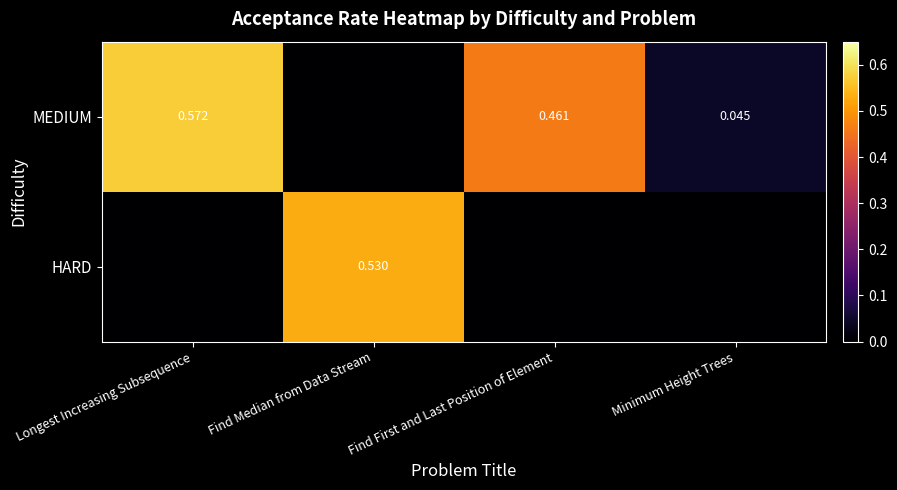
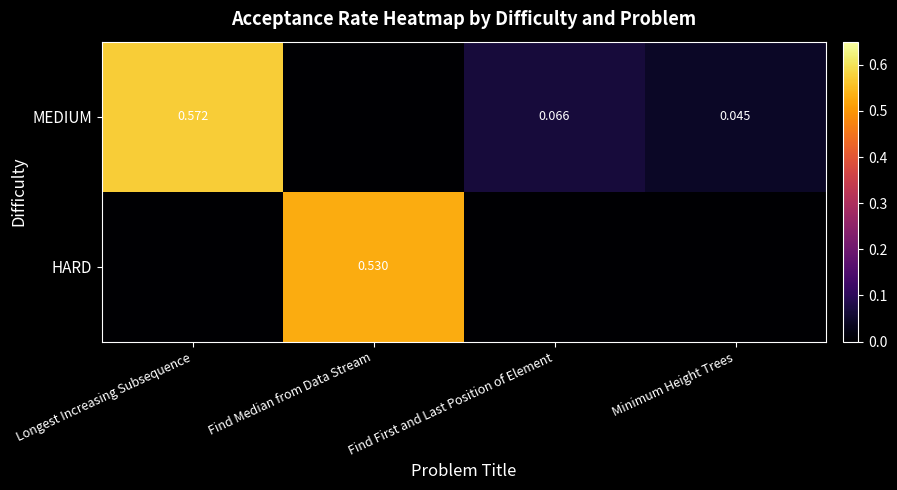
MEDIUM, Find First and Last Position of Element: 0.461 -> 0.066
